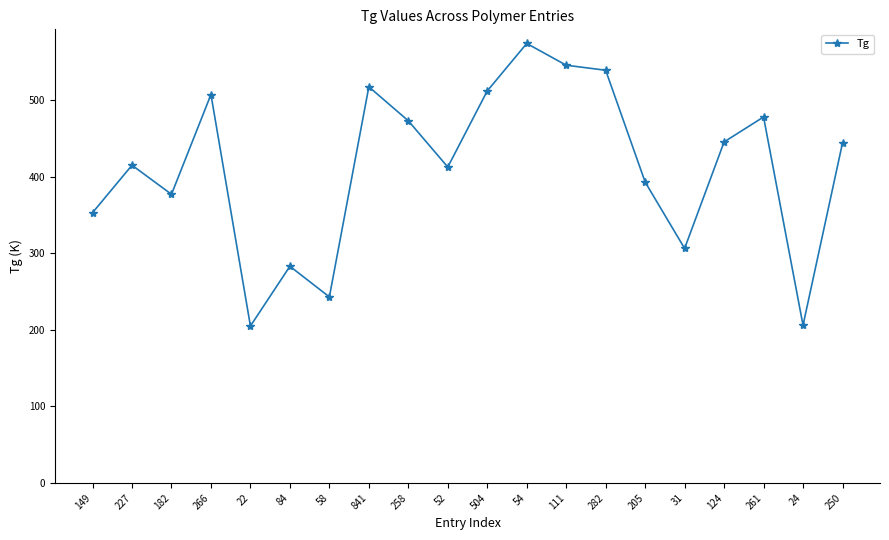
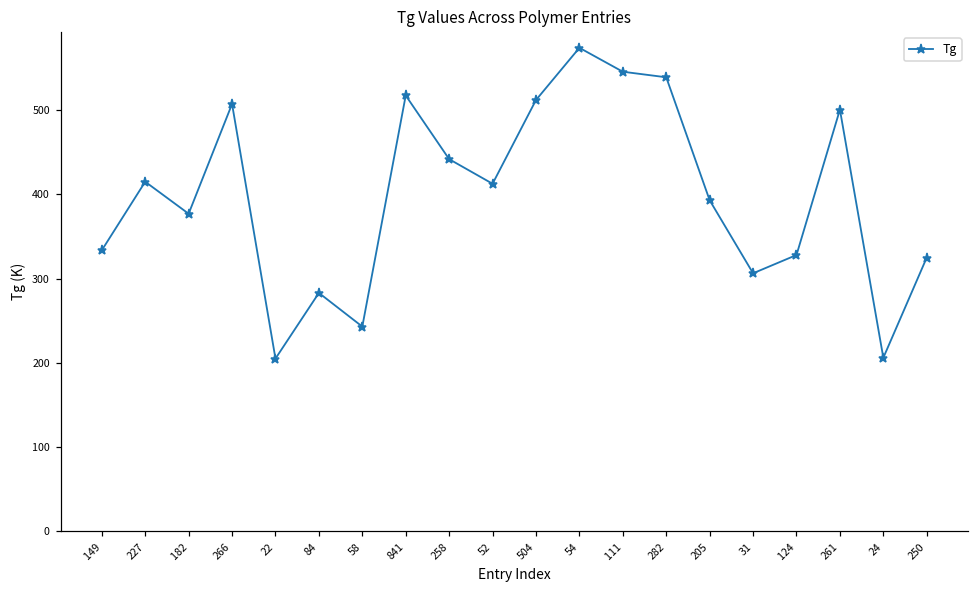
149: 350 -> 330
258: 470 -> 440
124: 450 -> 330
261: 480 -> 500
250: 440 -> 330
